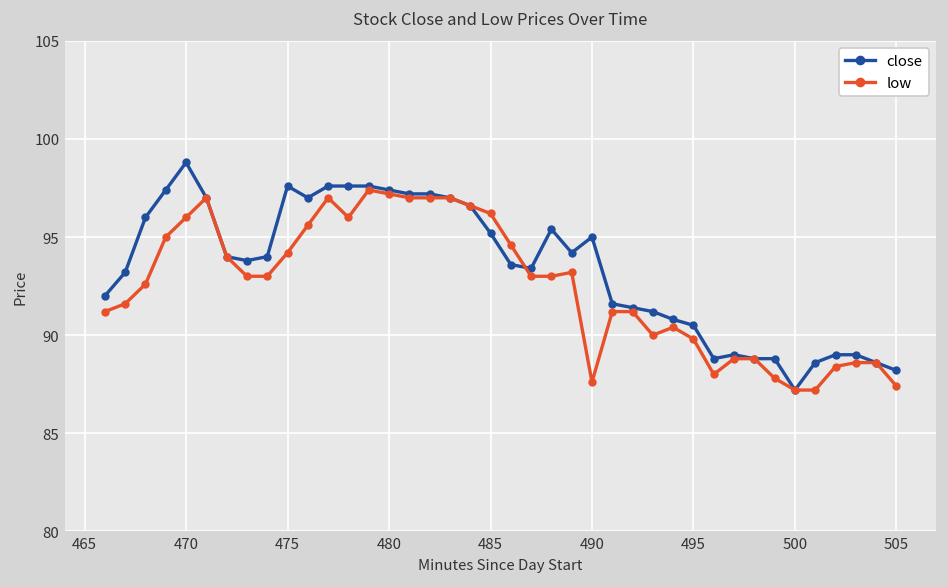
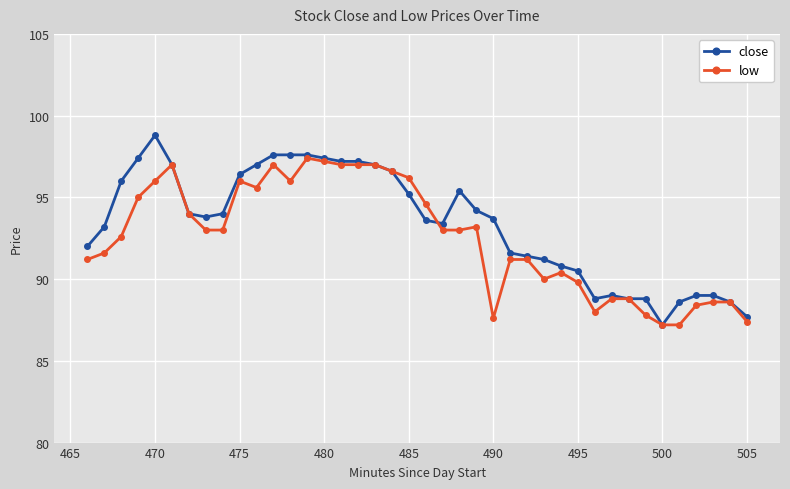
close, 475: 97.6 -> 96.4
low, 475: 94.2 -> 96.0
close, 490: 95.0 -> 93.7
close, 505: 88.2 -> 87.7
